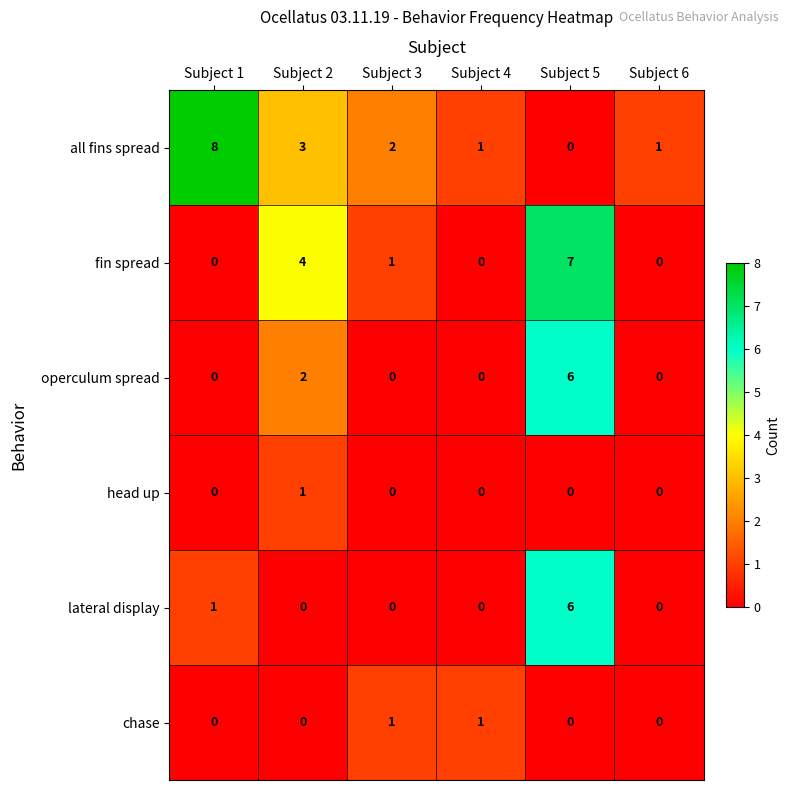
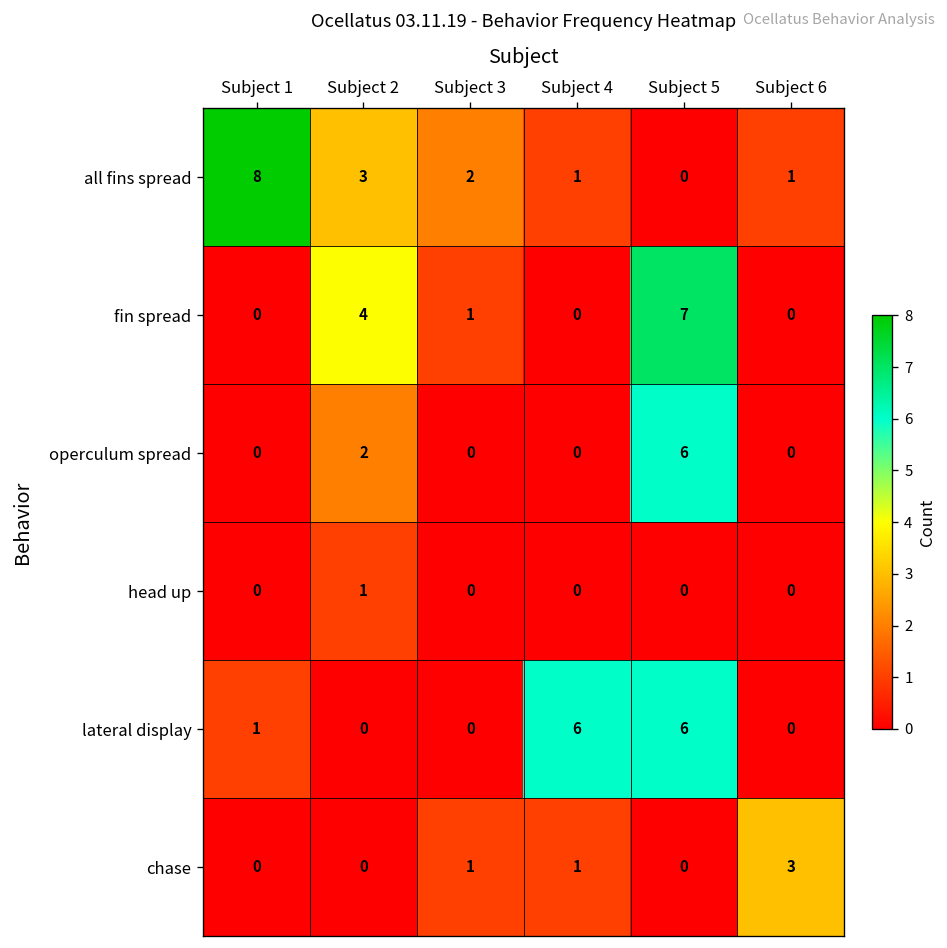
lateral display, Subject 4: 0 -> 6
chase, Subject 6: 0 -> 3
